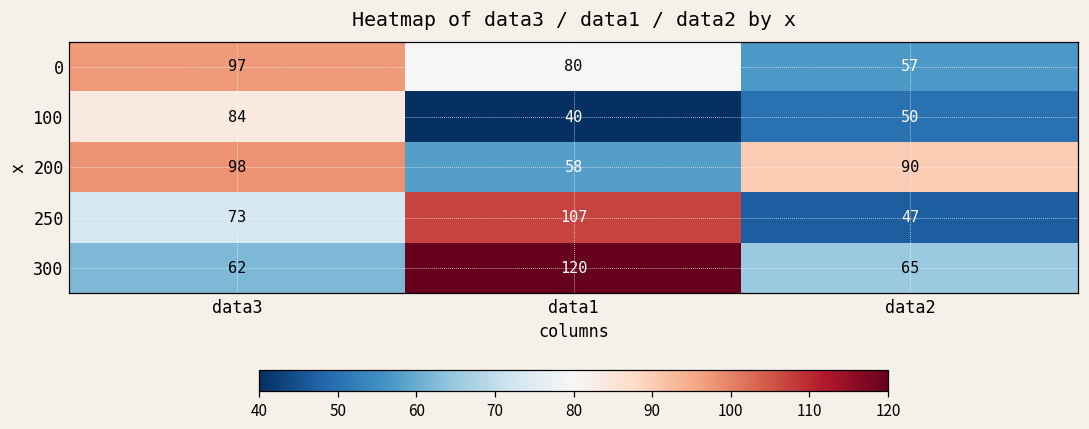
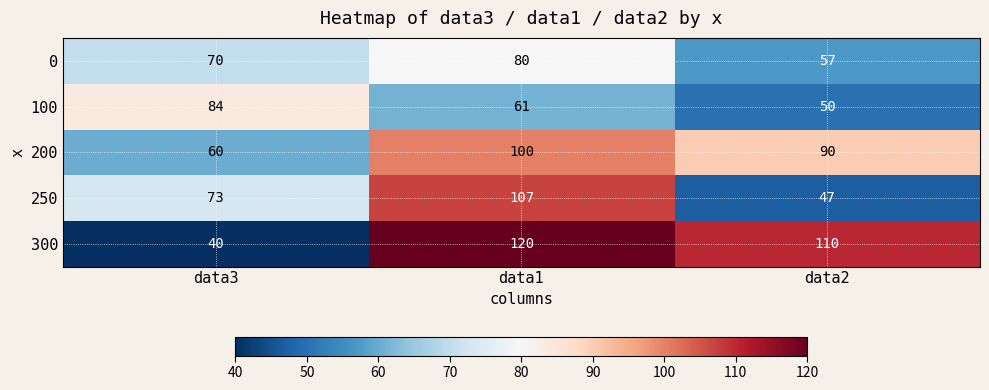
0, data3: 97 -> 70
100, data1: 40 -> 61
200, data3: 98 -> 60
200, data1: 58 -> 100
300, data3: 62 -> 40
300, data2: 65 -> 110
